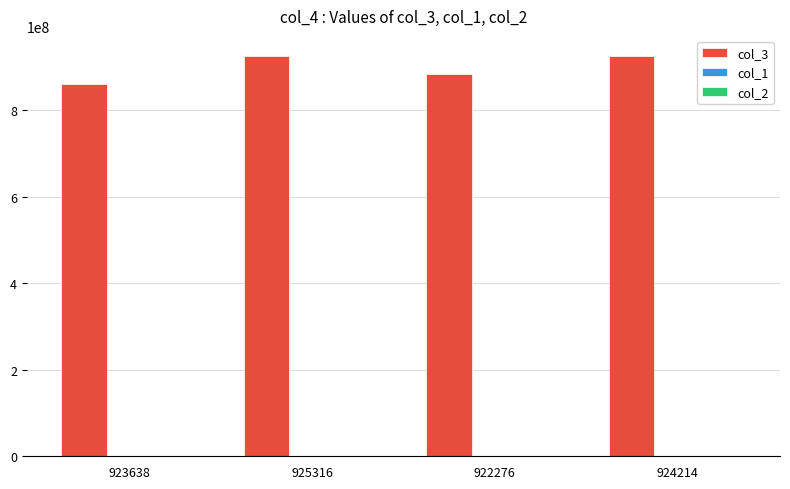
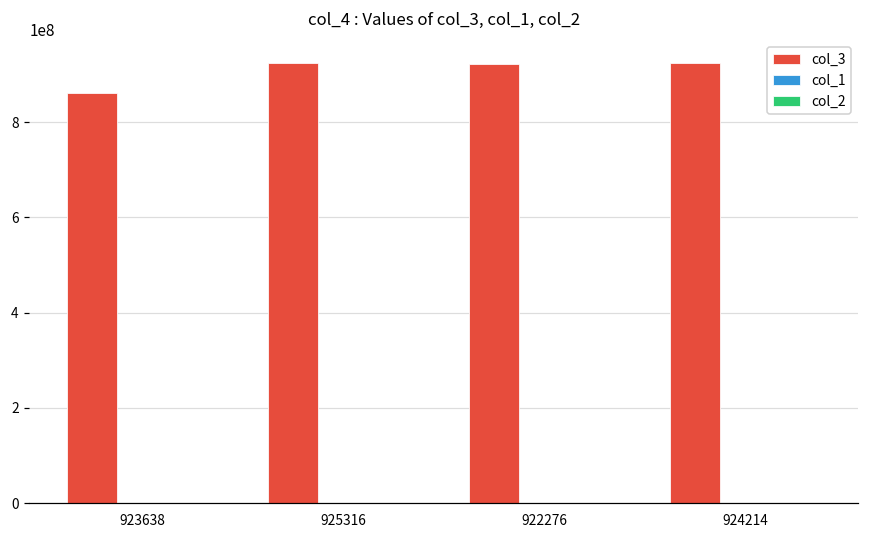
col_3, 922276: 880000000 -> 920000000
